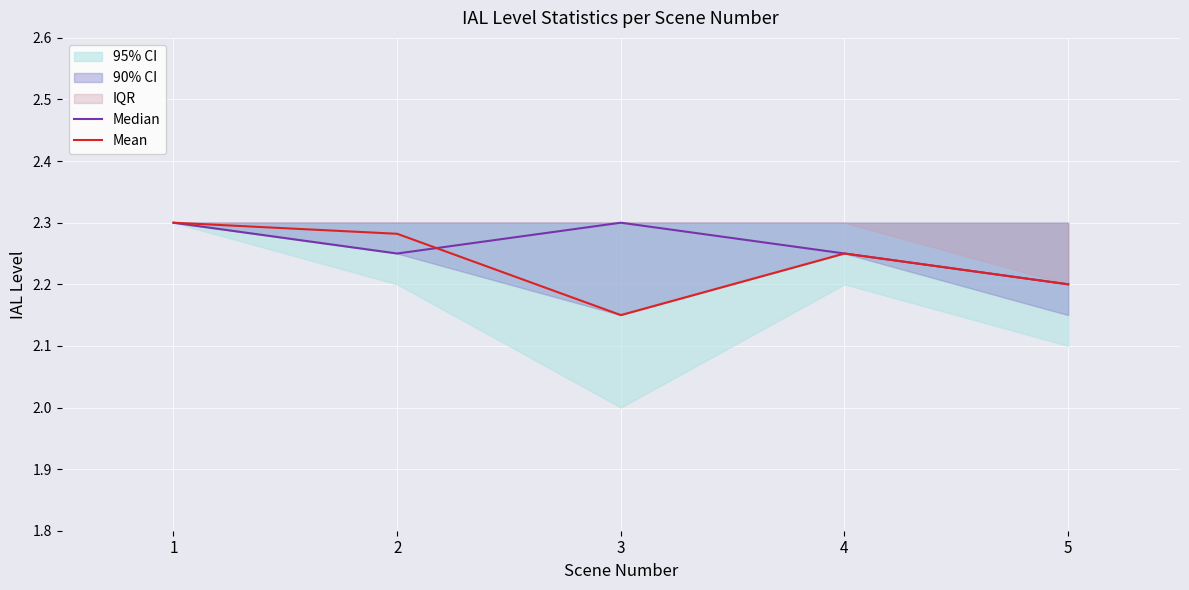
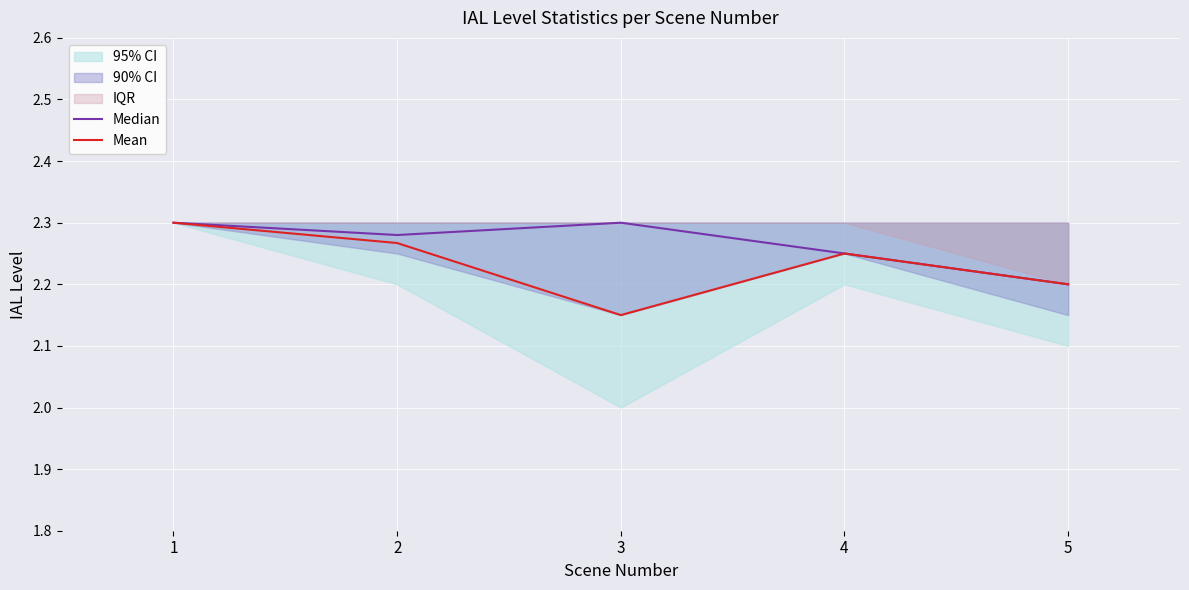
Median, 2: 2.25 -> 2.28
Mean, 2: 2.28 -> 2.27
